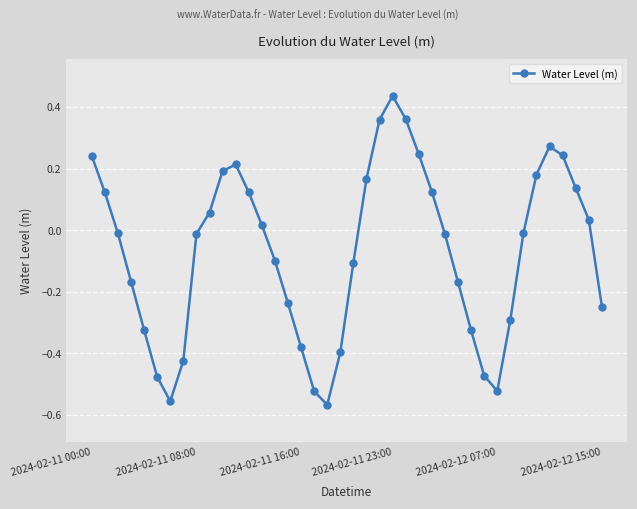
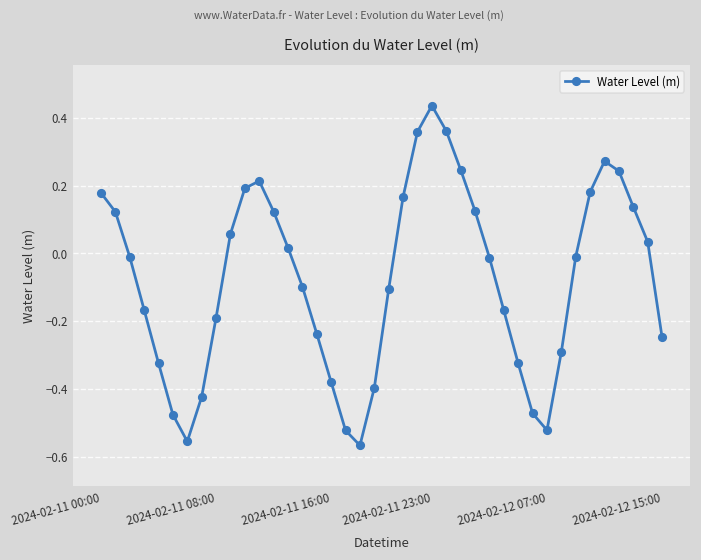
2024-02-11 00:00: 0.24 -> 0.18
2024-02-11 08:00: -0.01 -> -0.19
